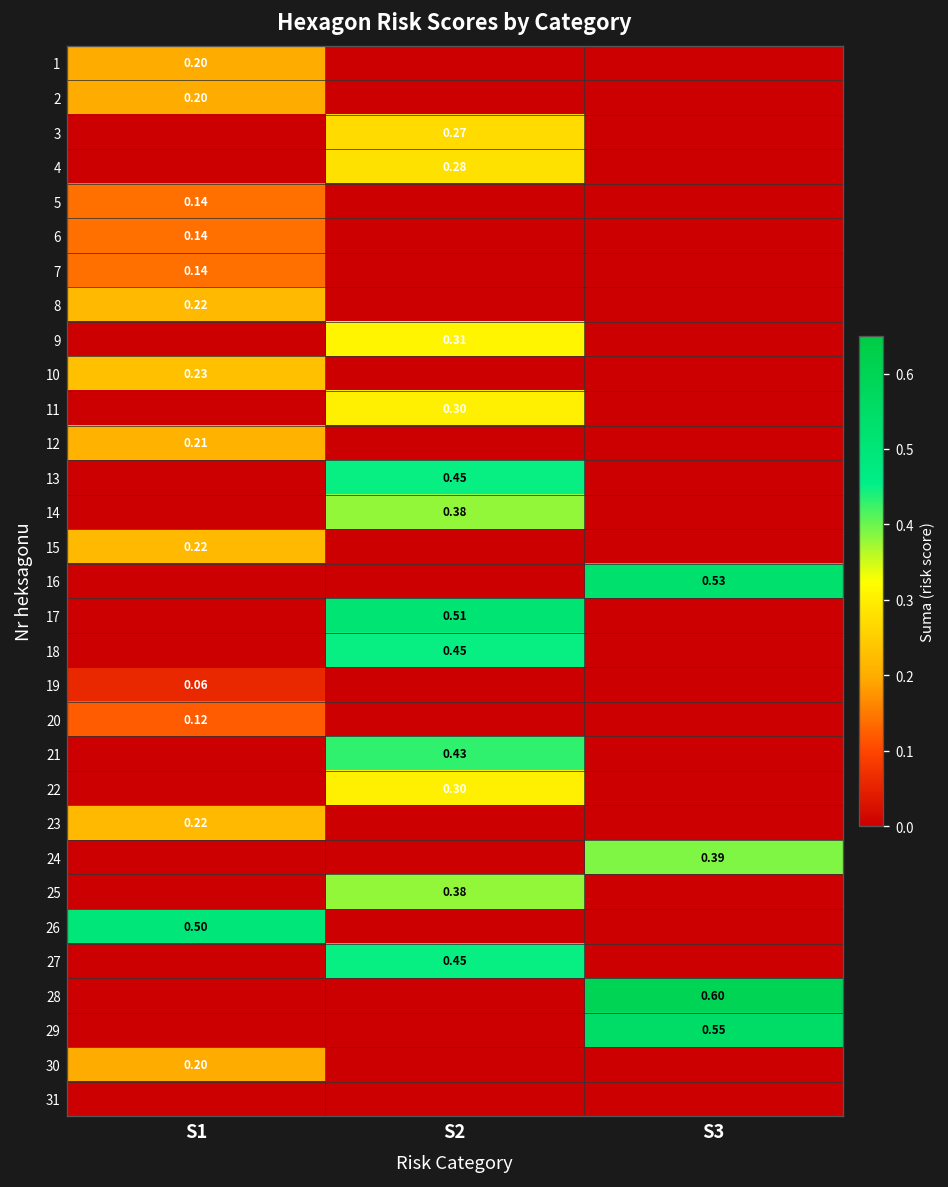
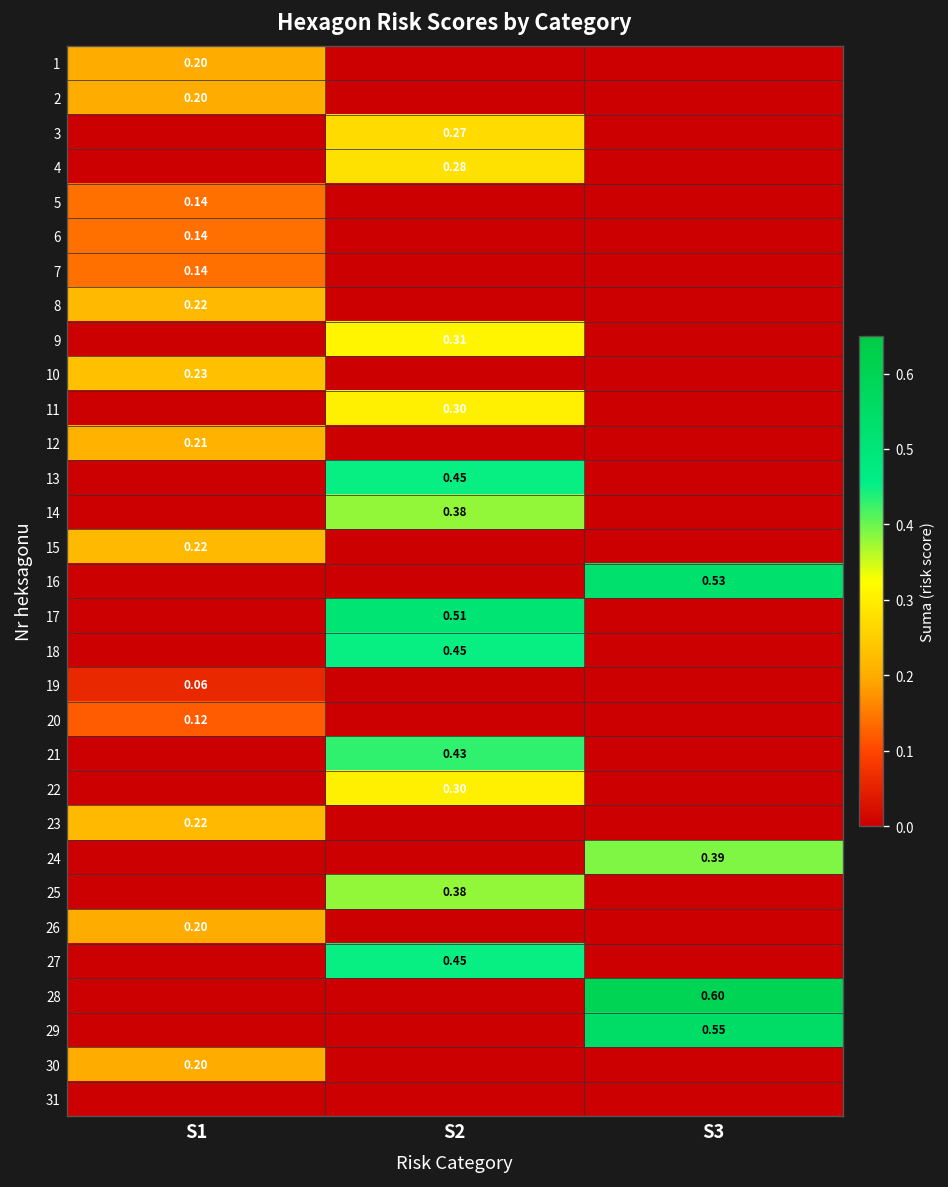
26, S1: 0.50 -> 0.20
